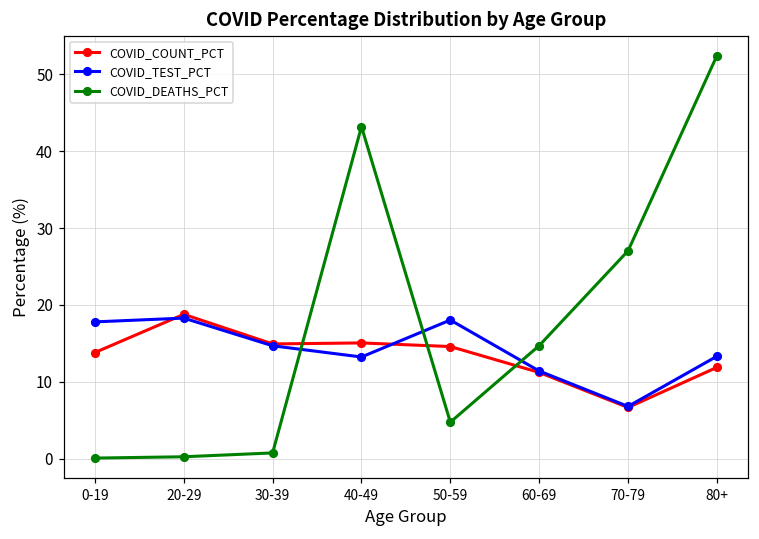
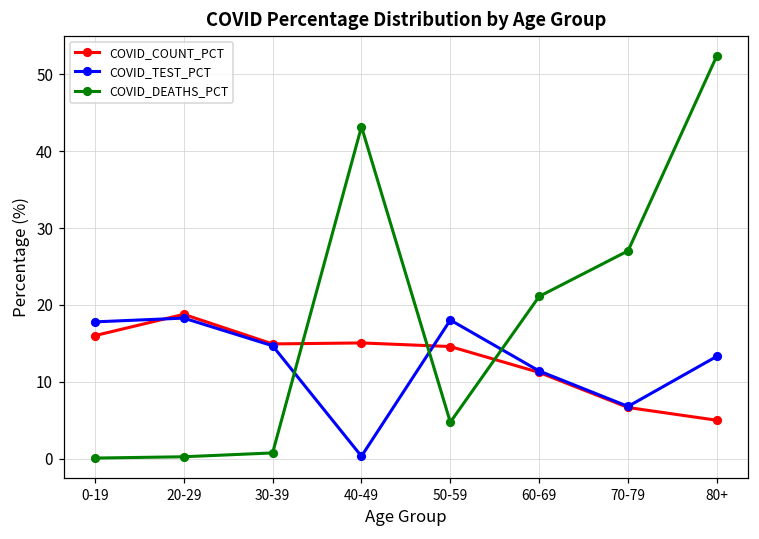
COVID_COUNT_PCT, 0-19: 14 -> 16
COVID_TEST_PCT, 40-49: 13 -> 0
COVID_DEATHS_PCT, 60-69: 15 -> 21
COVID_COUNT_PCT, 80+: 12 -> 5
